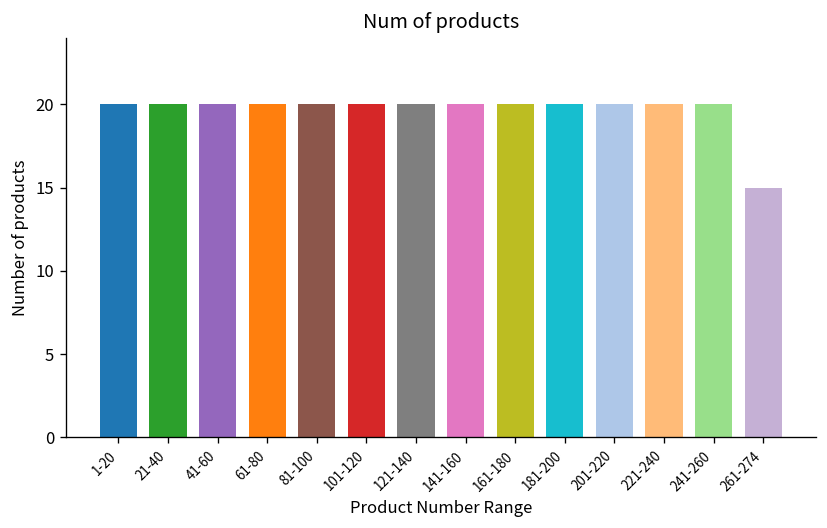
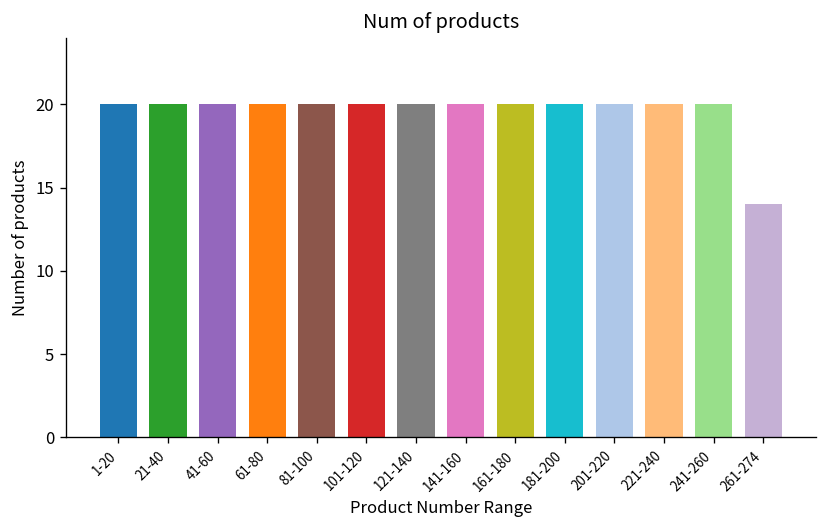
261-274: 15 -> 14
